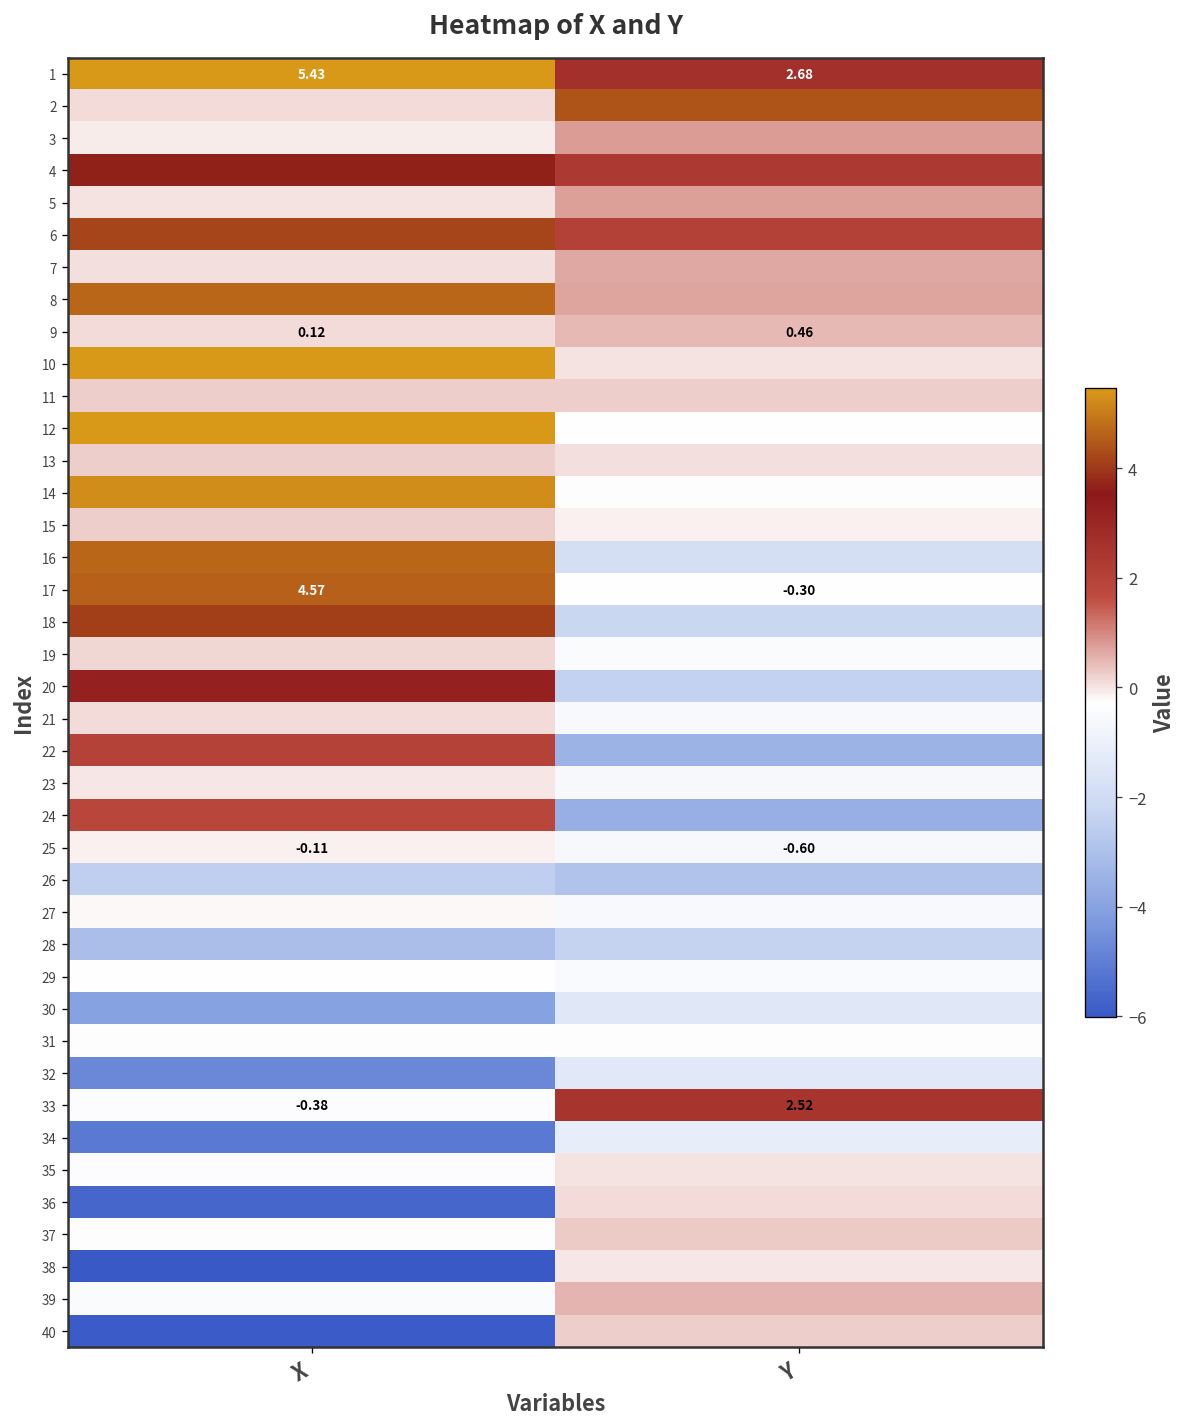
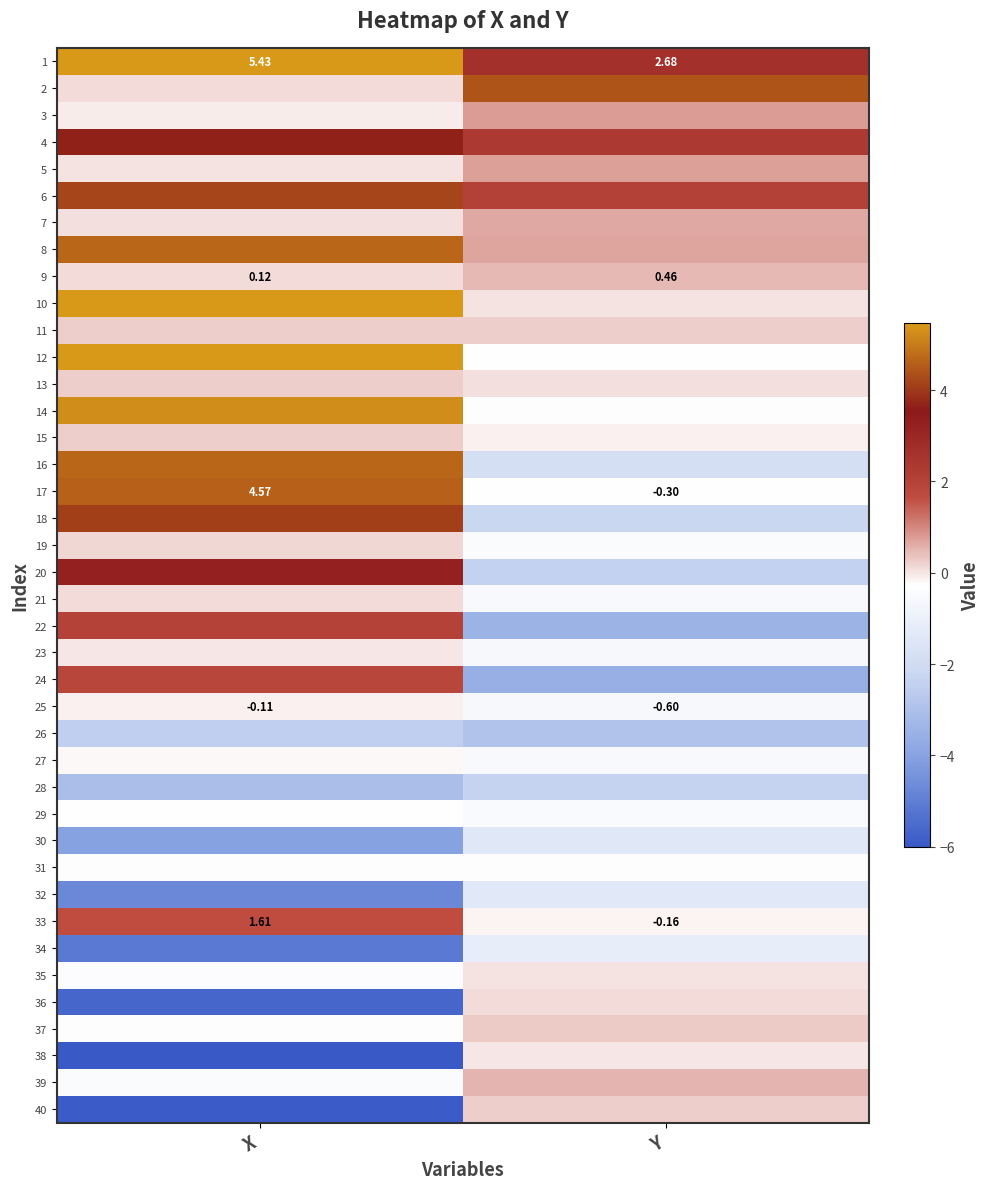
33, X: -0.38 -> 1.61
33, Y: 2.52 -> -0.16
